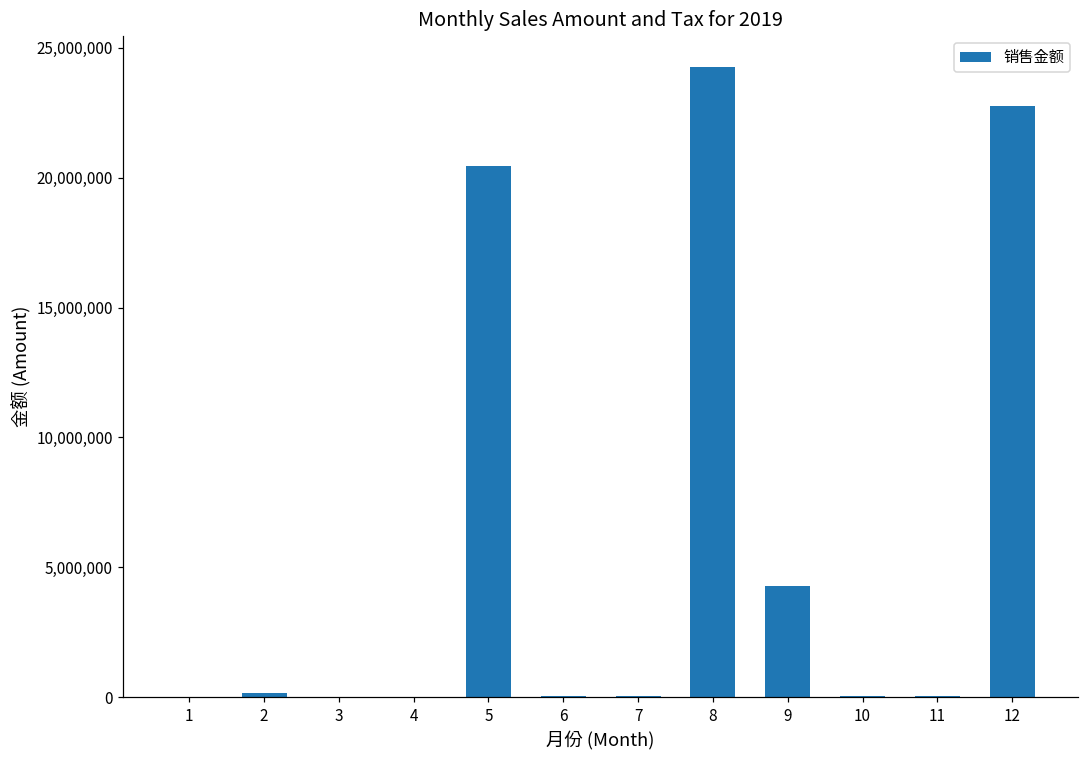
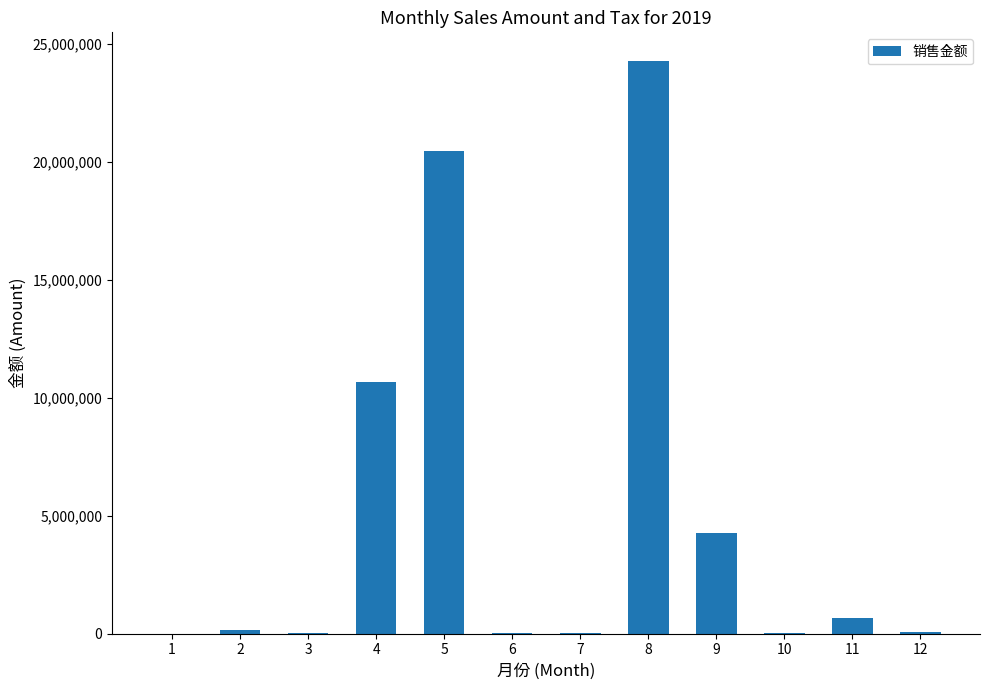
4: 0 -> 10,700,000
11: 100,000 -> 600,000
12: 22,800,000 -> 100,000
